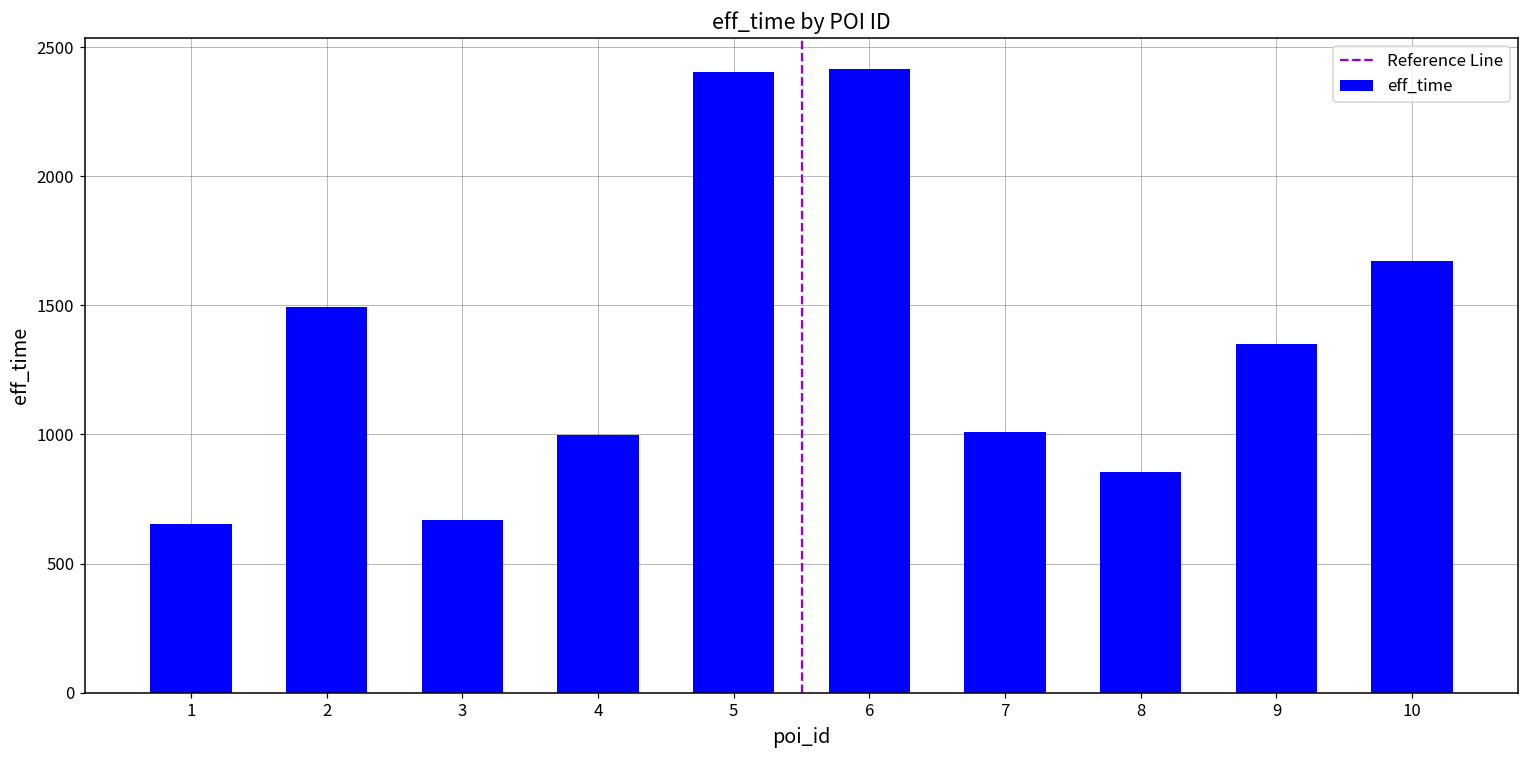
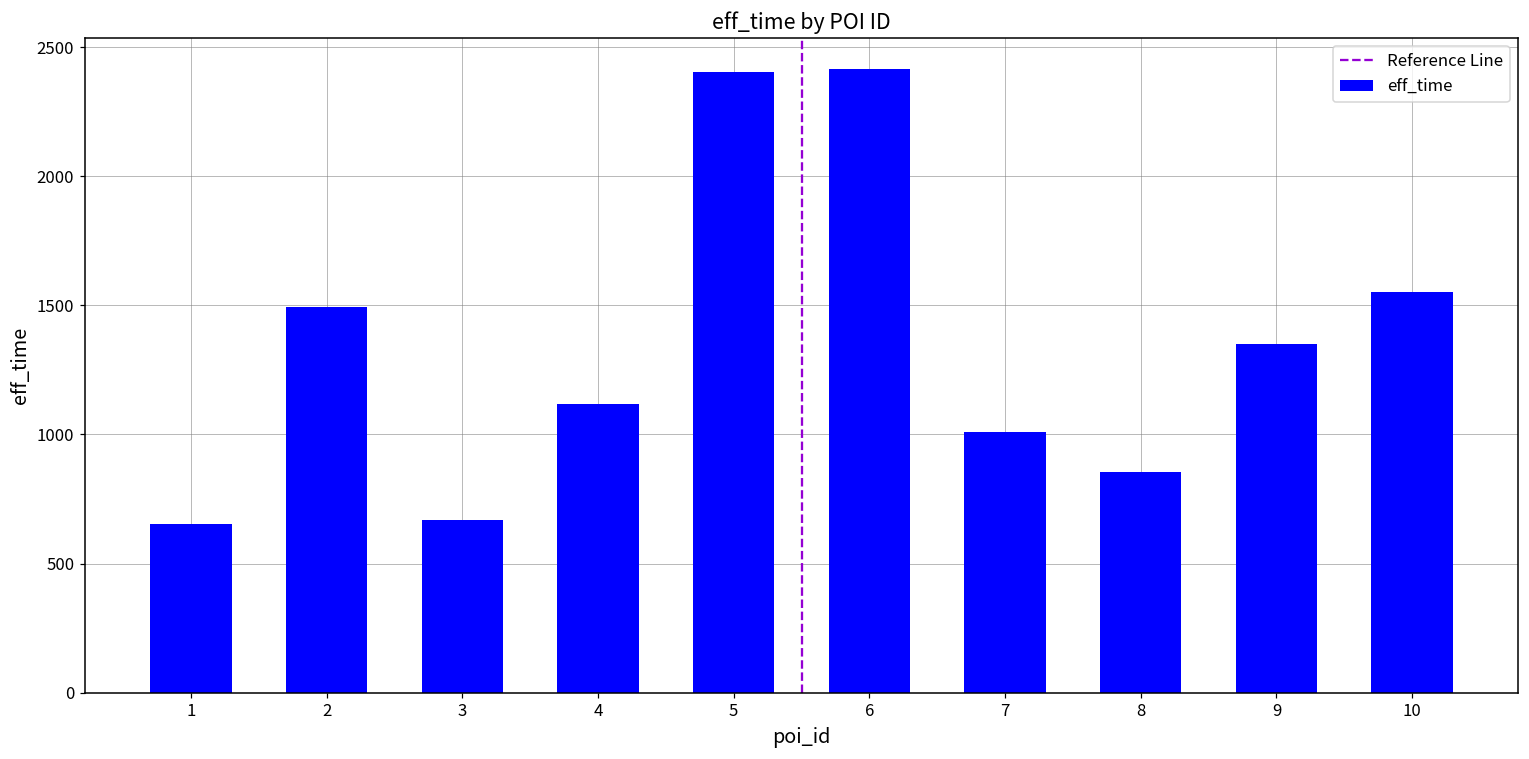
4: 1000 -> 1120
10: 1670 -> 1550
